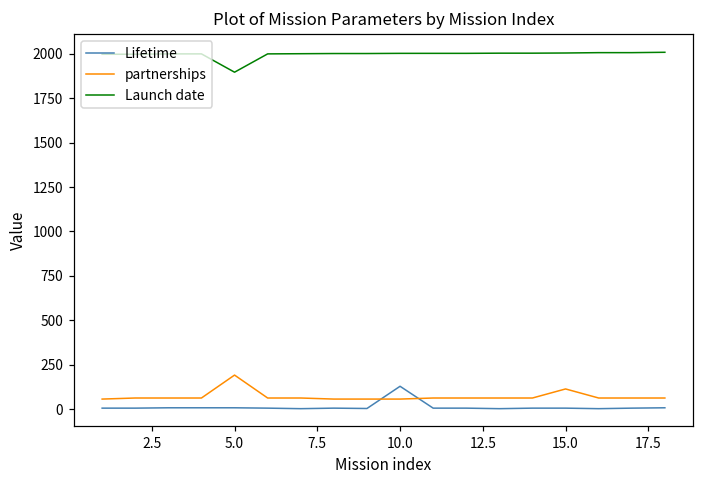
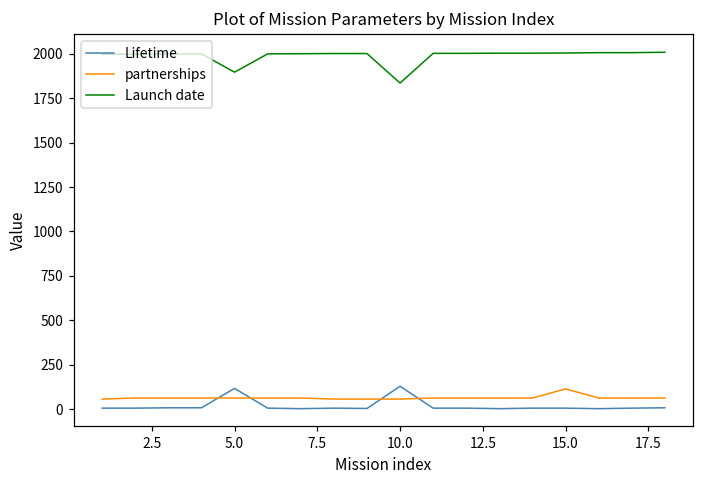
Lifetime, 5.0: 10 -> 120
partnerships, 5.0: 190 -> 60
Launch date, 10.0: 2000 -> 1840
